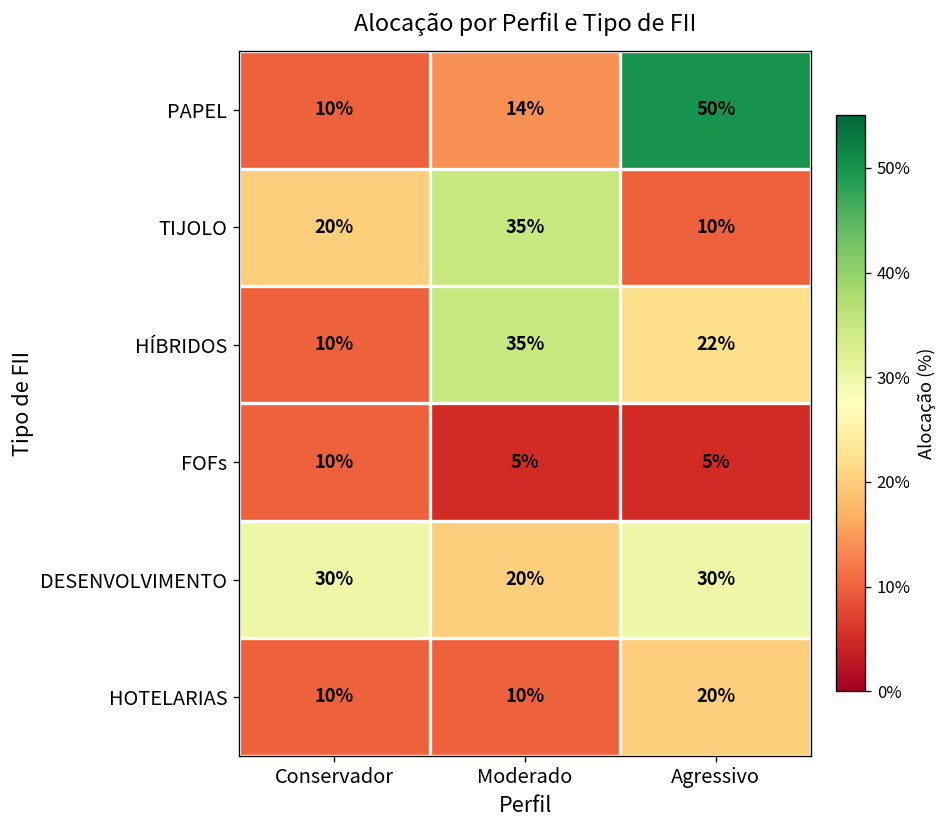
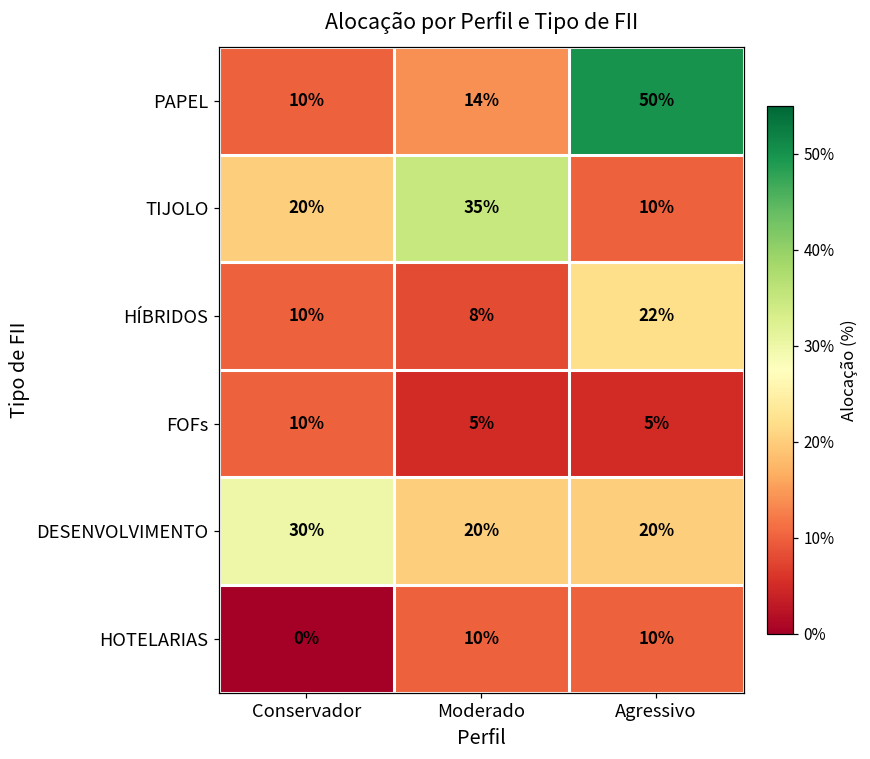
HÍBRIDOS, Moderado: 35% -> 8%
DESENVOLVIMENTO, Agressivo: 30% -> 20%
HOTELARIAS, Conservador: 10% -> 0%
HOTELARIAS, Agressivo: 20% -> 10%
